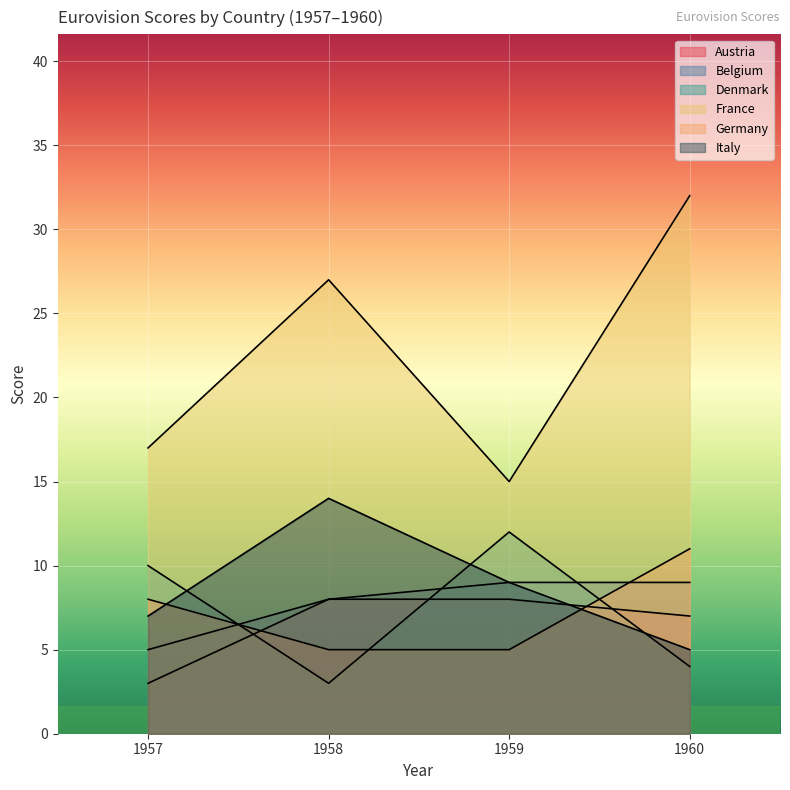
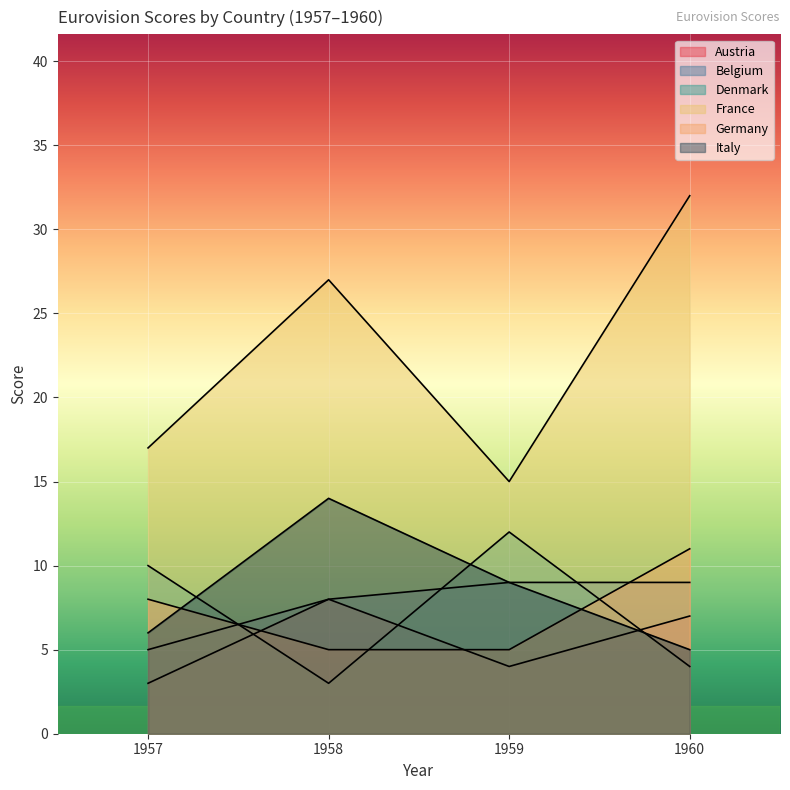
Italy, 1957: 7 -> 6
Austria, 1959: 8 -> 4
